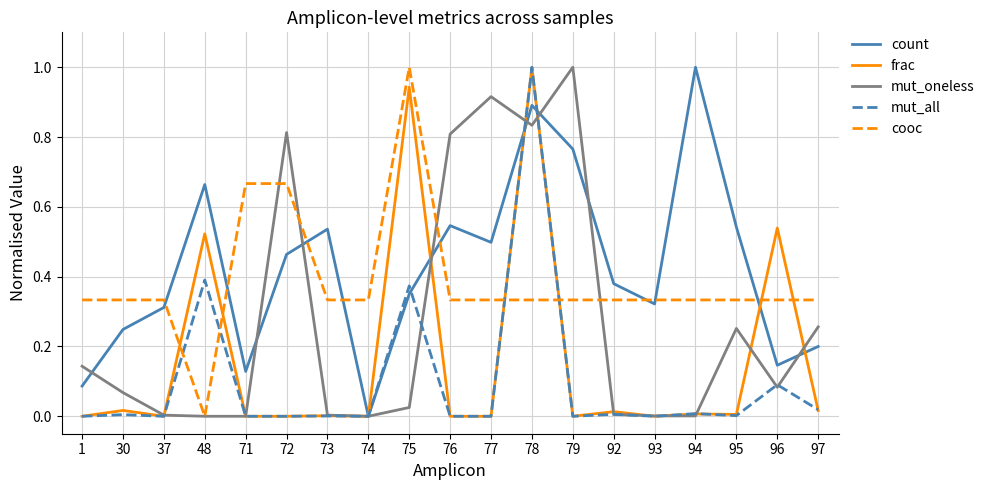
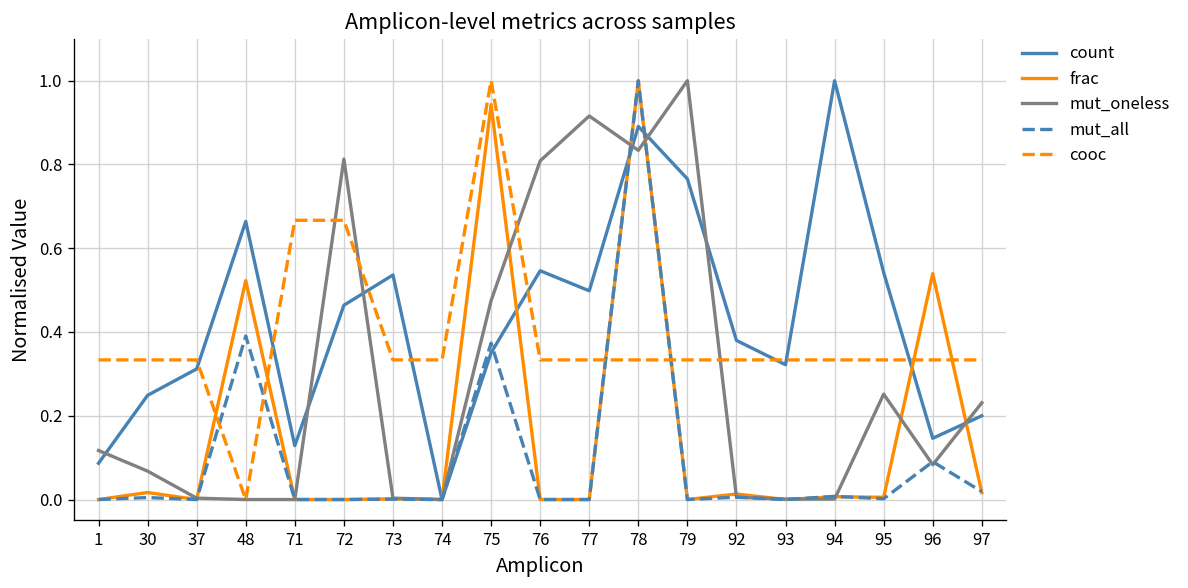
mut_oneless, 1: 0.14 -> 0.12
mut_oneless, 75: 0.03 -> 0.47
mut_oneless, 97: 0.26 -> 0.23
